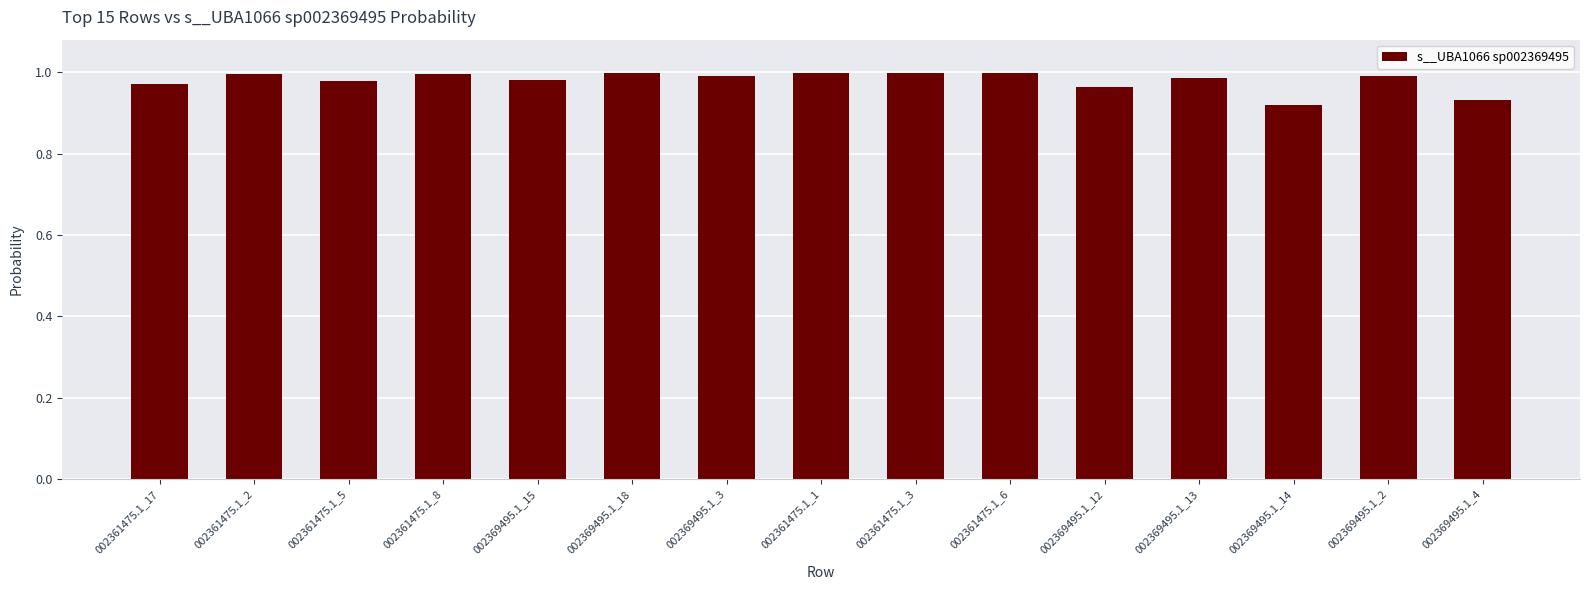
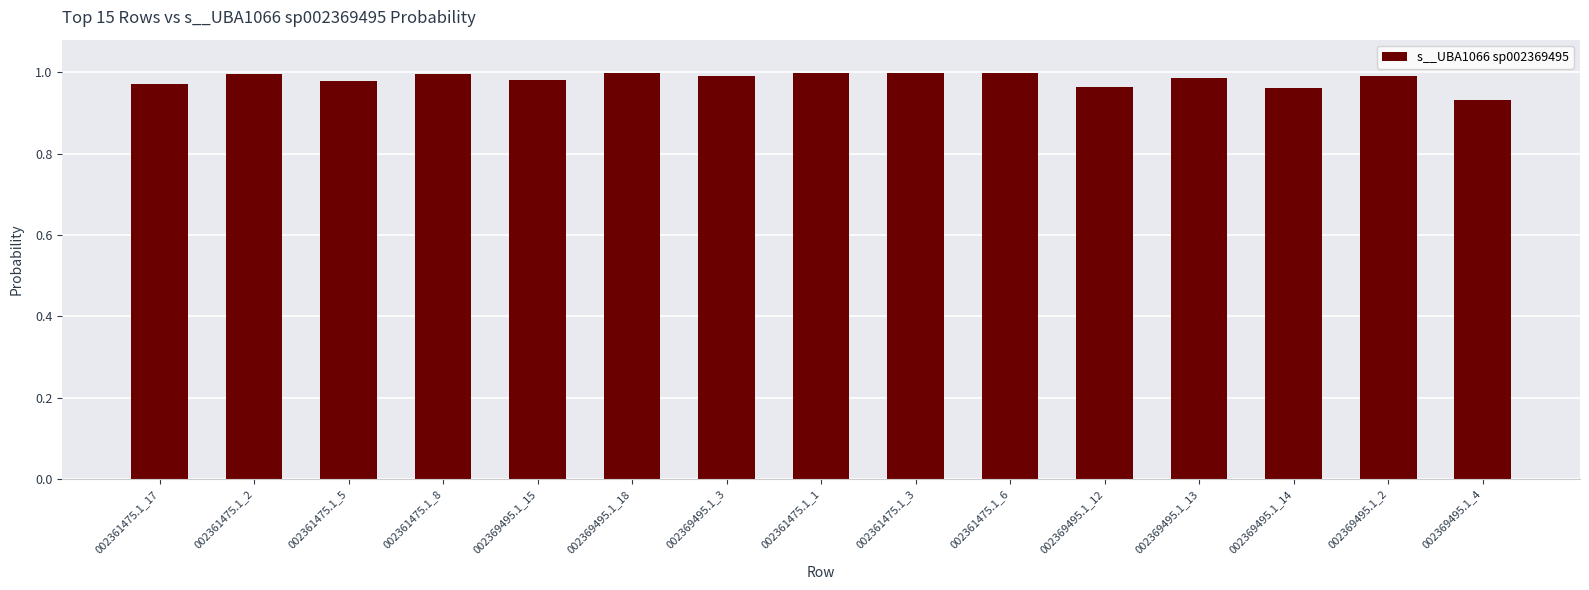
002369495.1_14: 0.92 -> 0.96
